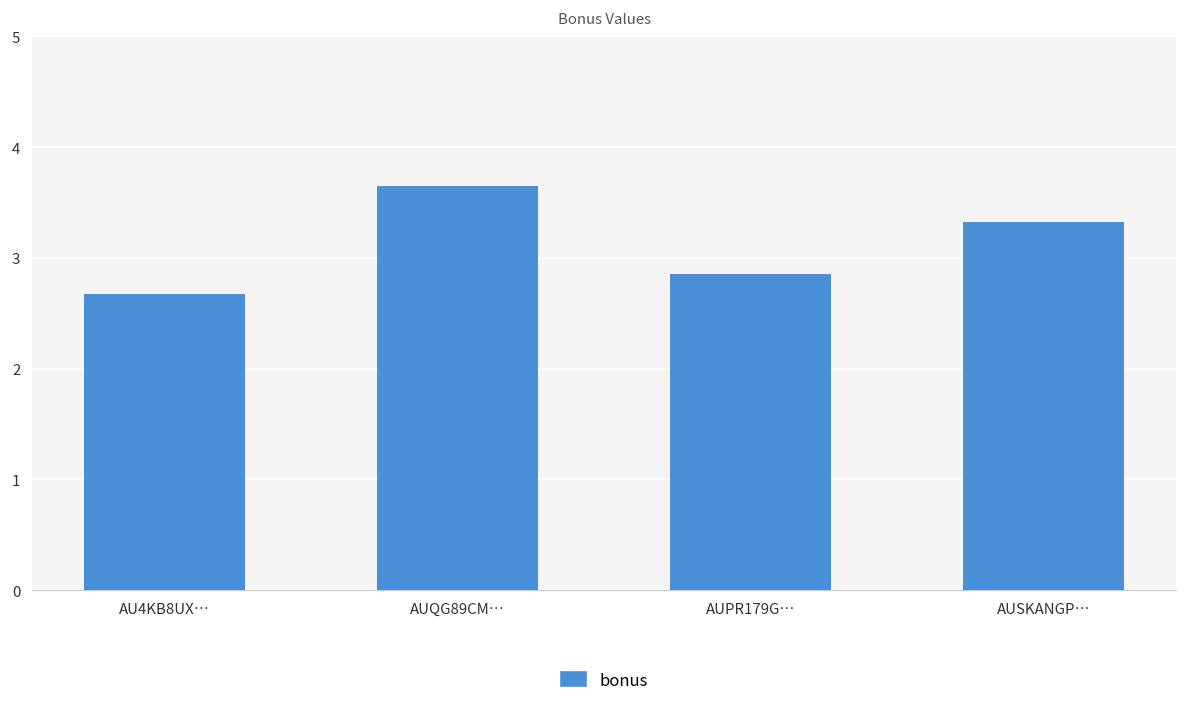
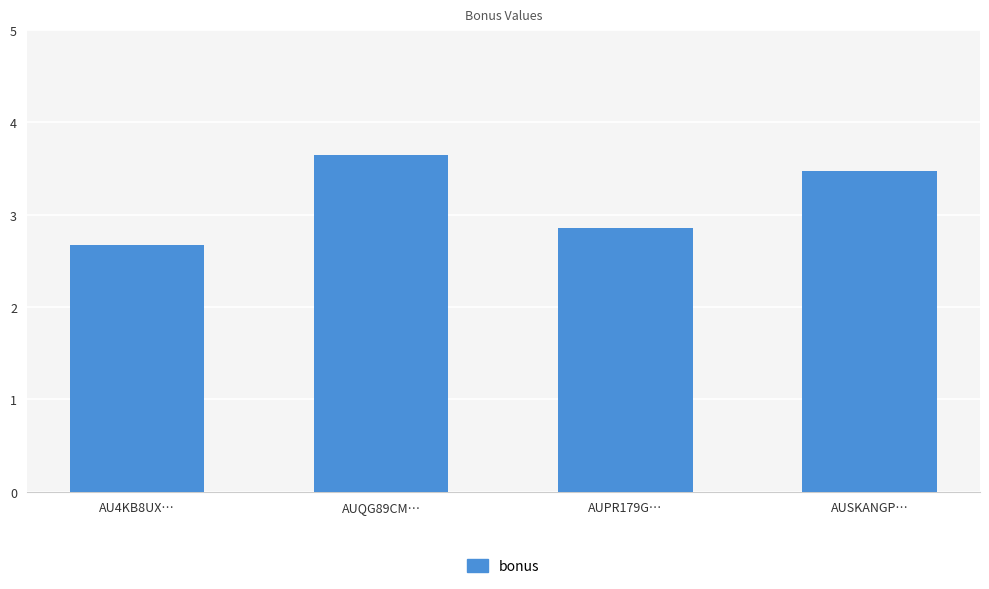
AUSKANGP…: 3.3 -> 3.5
